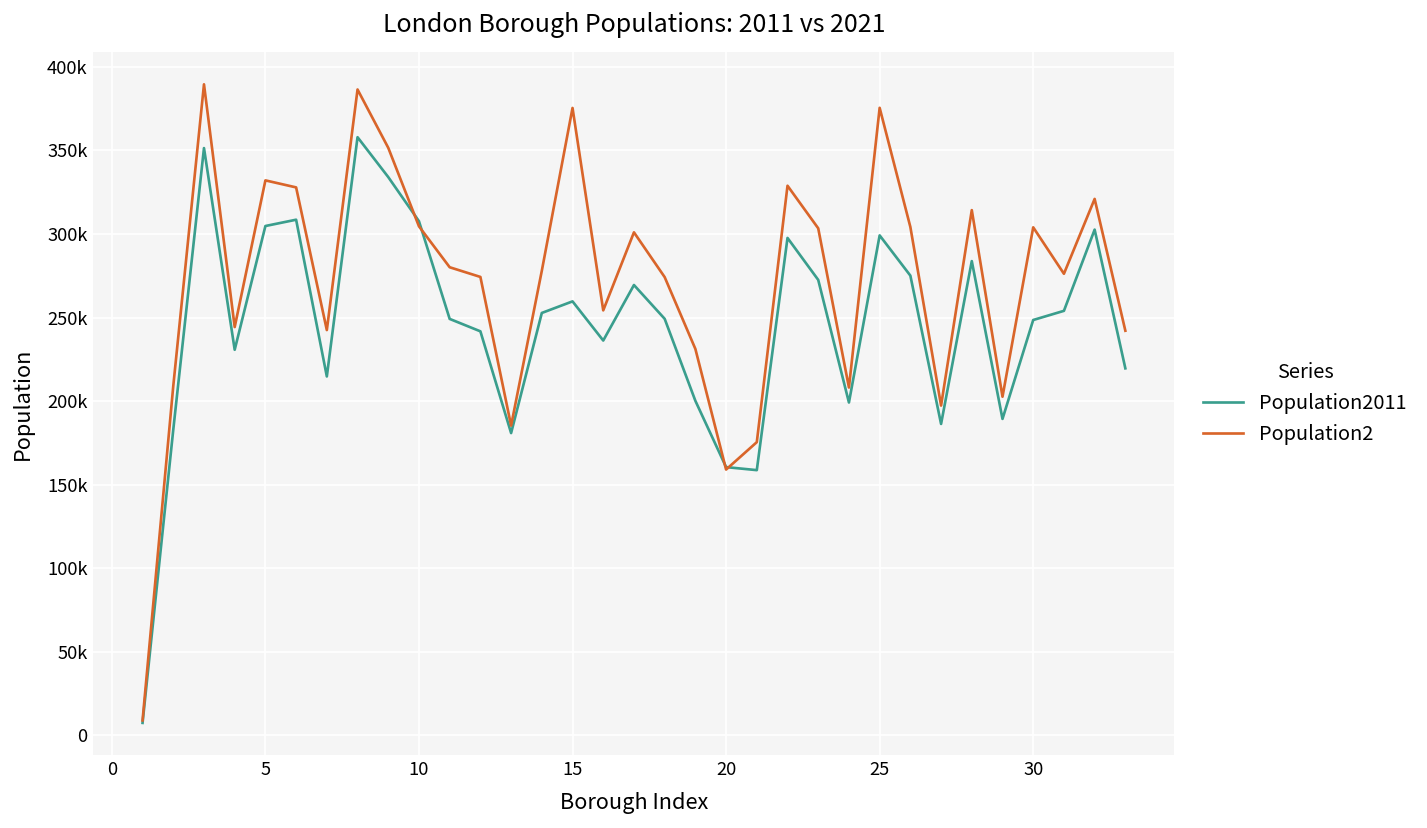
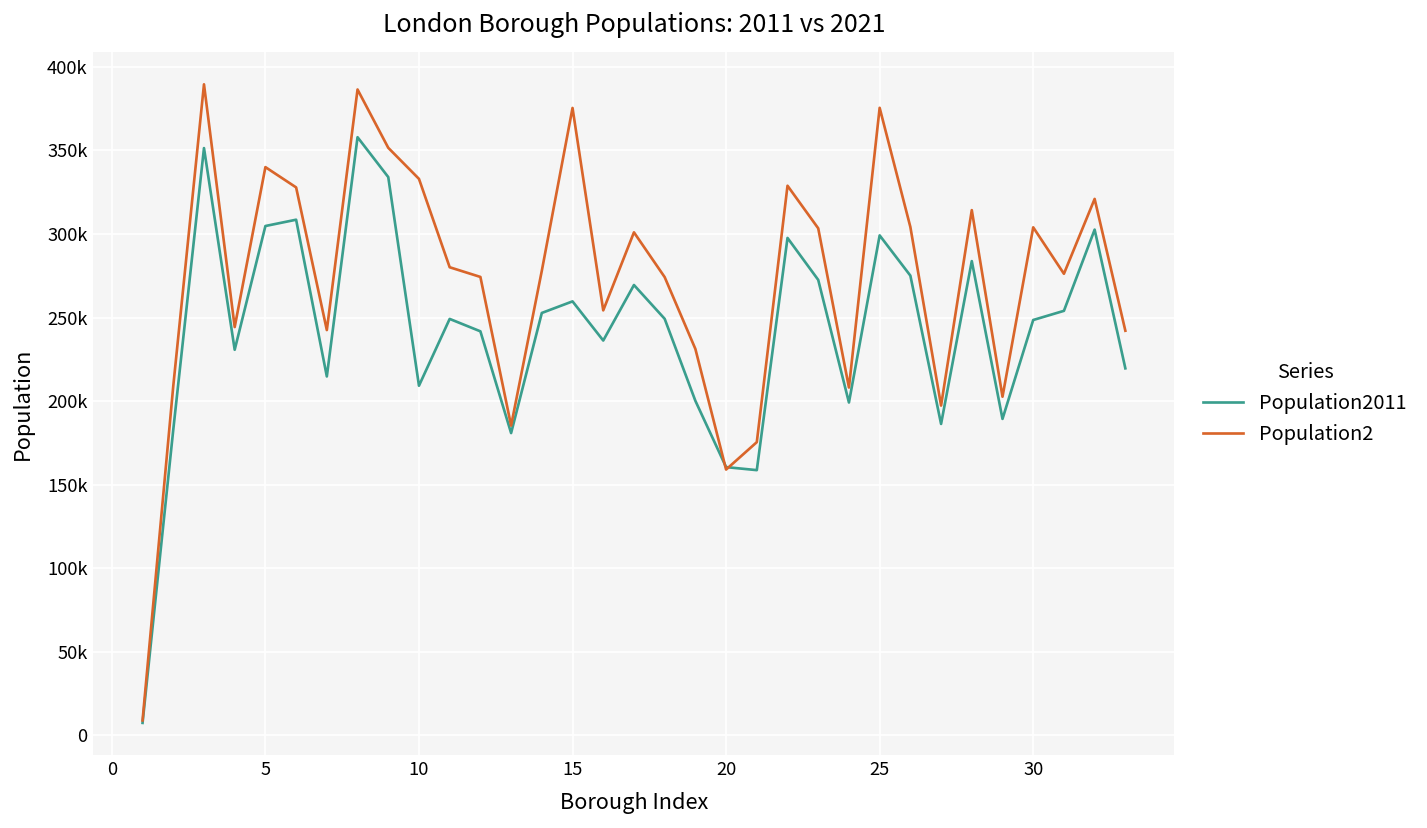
Population2, 5: 332000 -> 340000
Population2011, 10: 308000 -> 209000
Population2, 10: 305000 -> 333000
